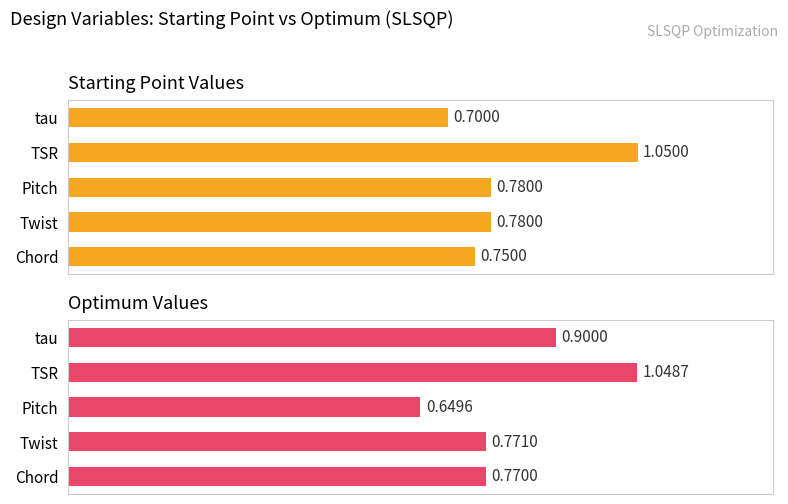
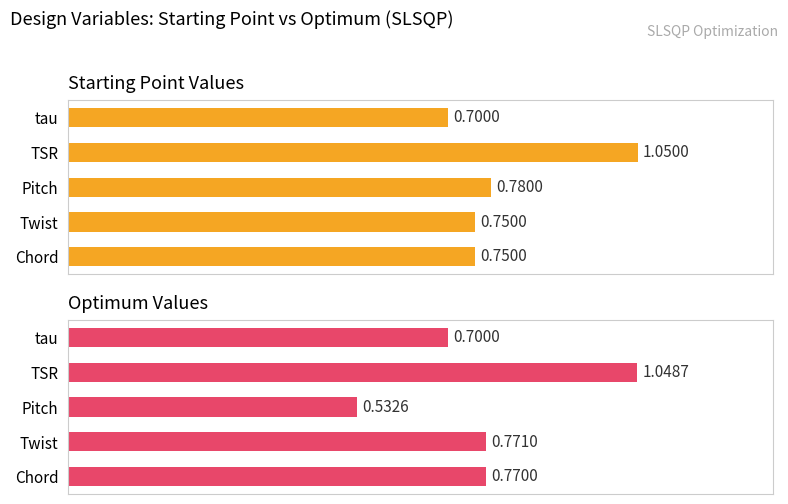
Starting Point Values, Twist: 0.7800 -> 0.7500
Optimum Values, tau: 0.9000 -> 0.7000
Optimum Values, Pitch: 0.6496 -> 0.5326
